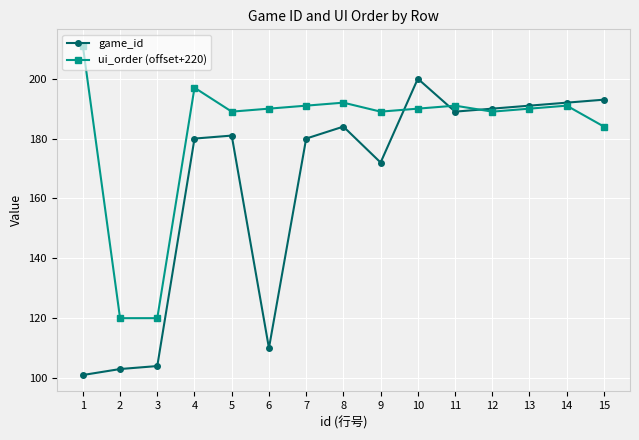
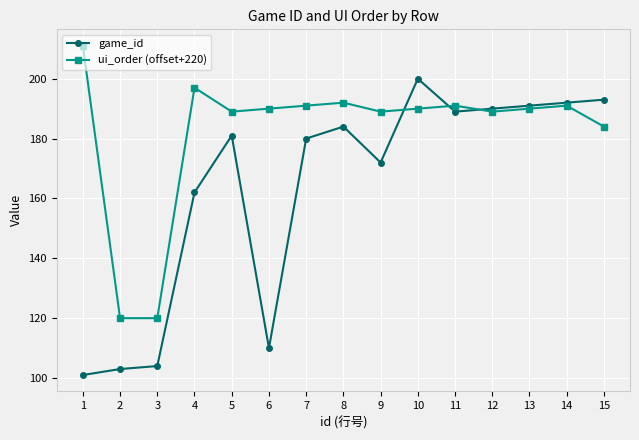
game_id, 4: 180 -> 162
